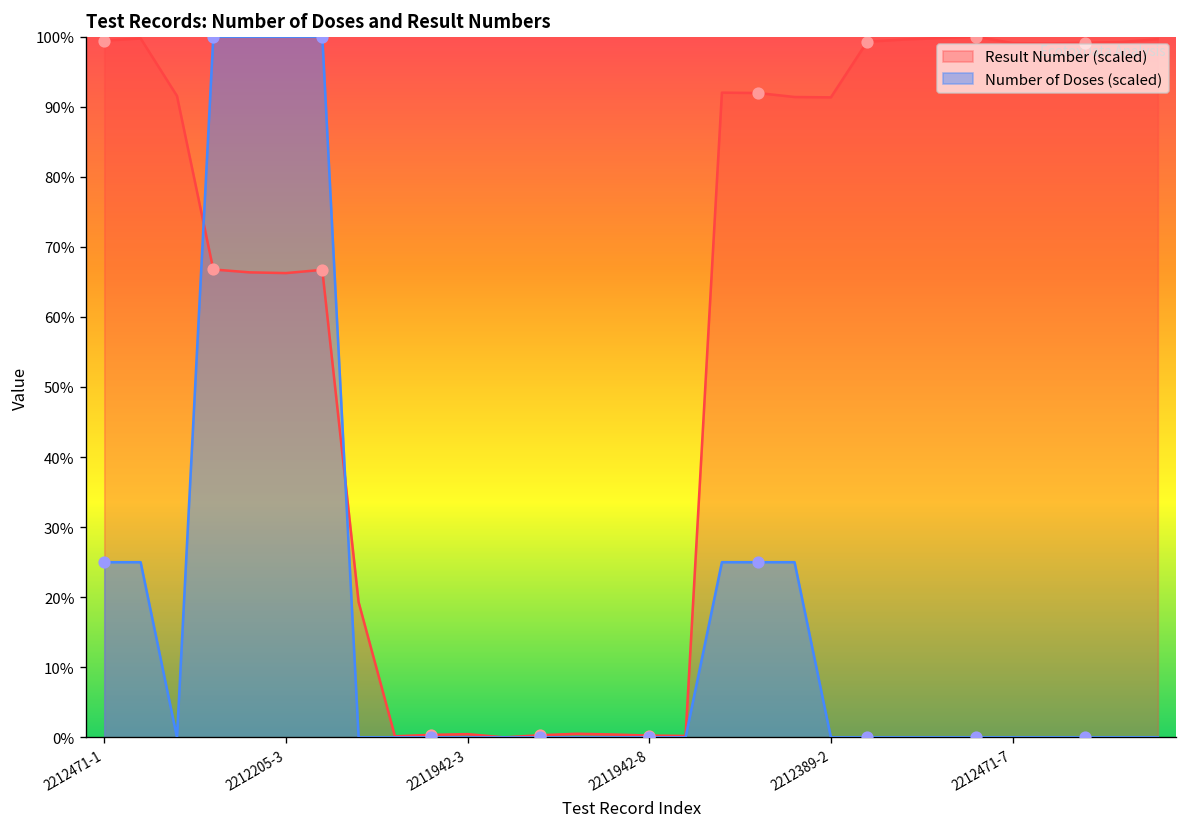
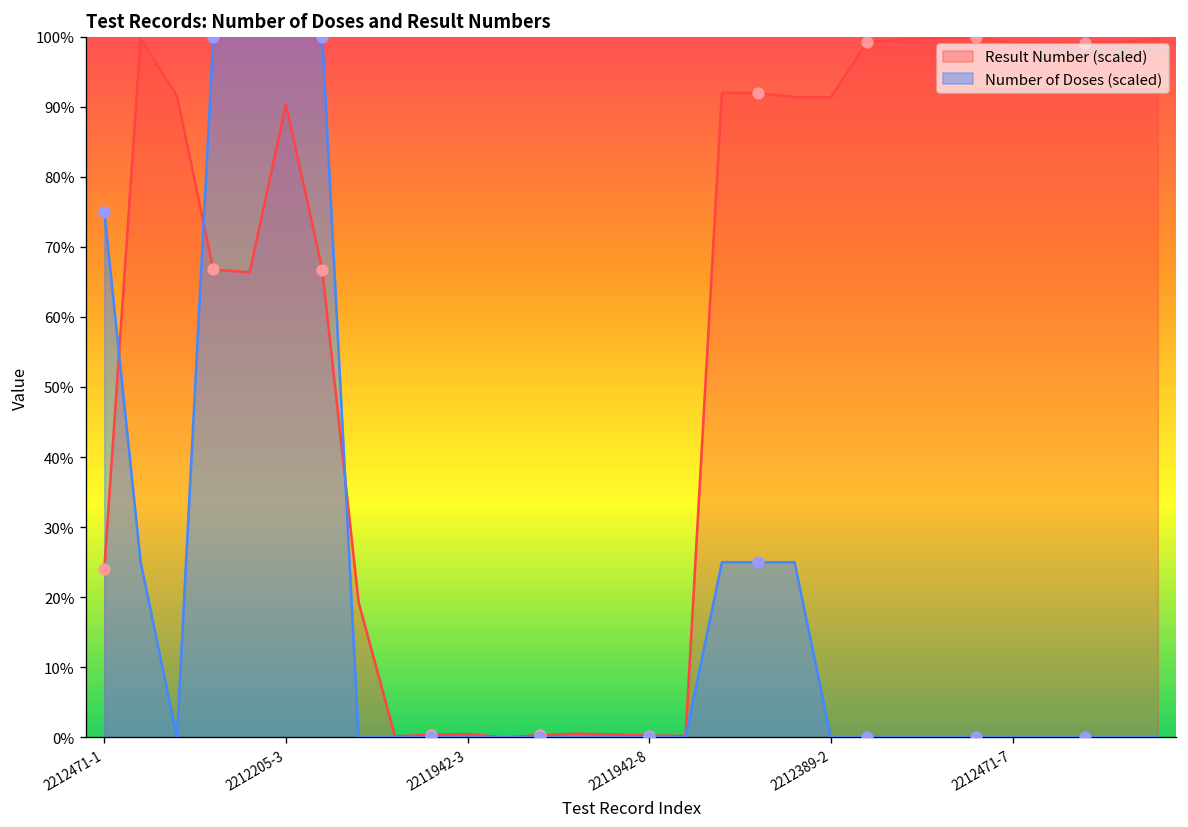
Result Number (scaled), 2212471-1: 99% -> 24%
Number of Doses (scaled), 2212471-1: 25% -> 75%
Result Number (scaled), 2212205-3: 66% -> 90%
